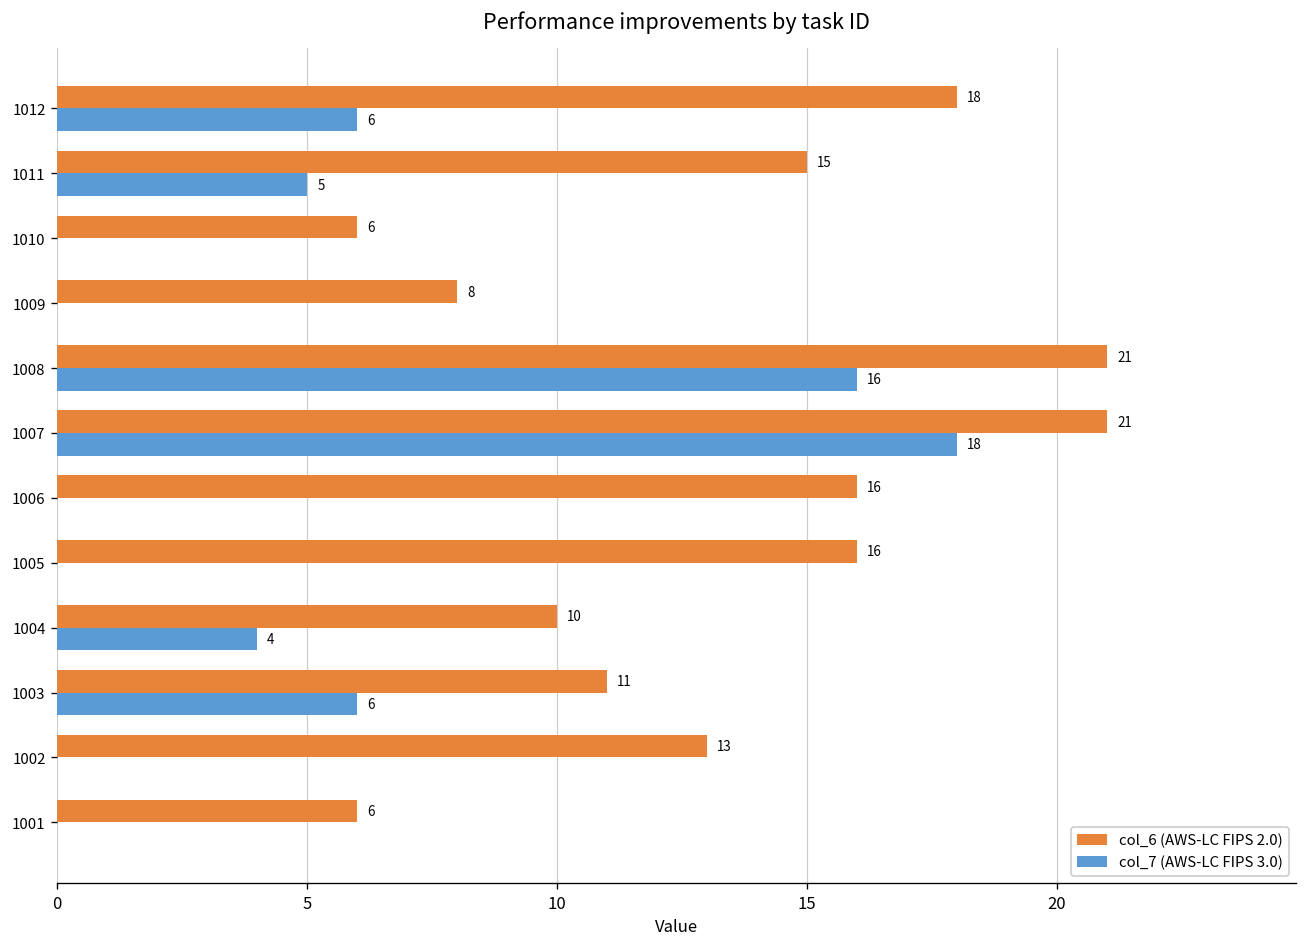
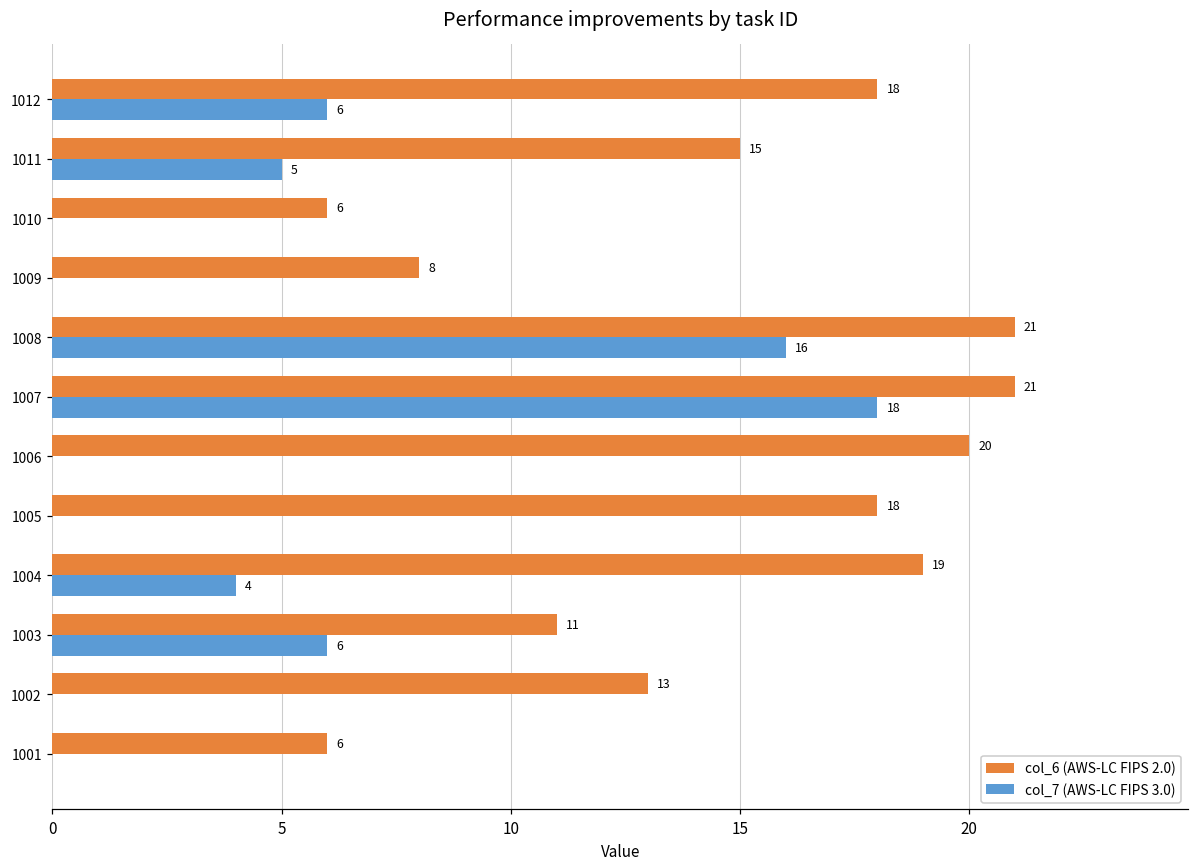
col_6 (AWS-LC FIPS 2.0), 1006: 16 -> 20
col_6 (AWS-LC FIPS 2.0), 1005: 16 -> 18
col_6 (AWS-LC FIPS 2.0), 1004: 10 -> 19
